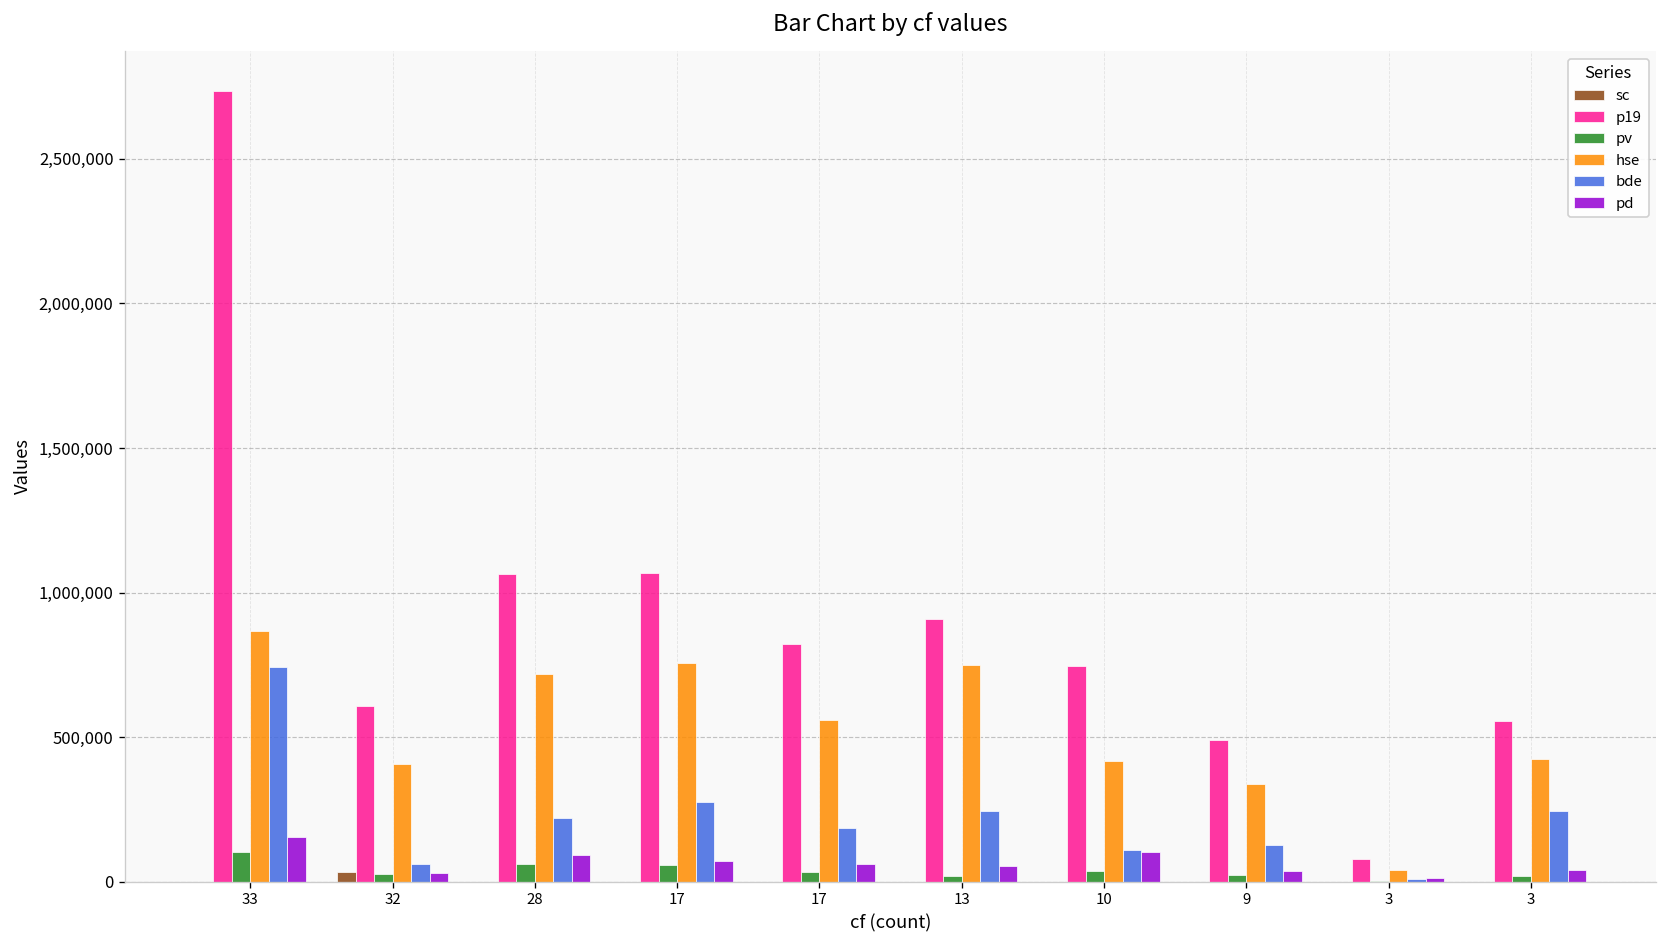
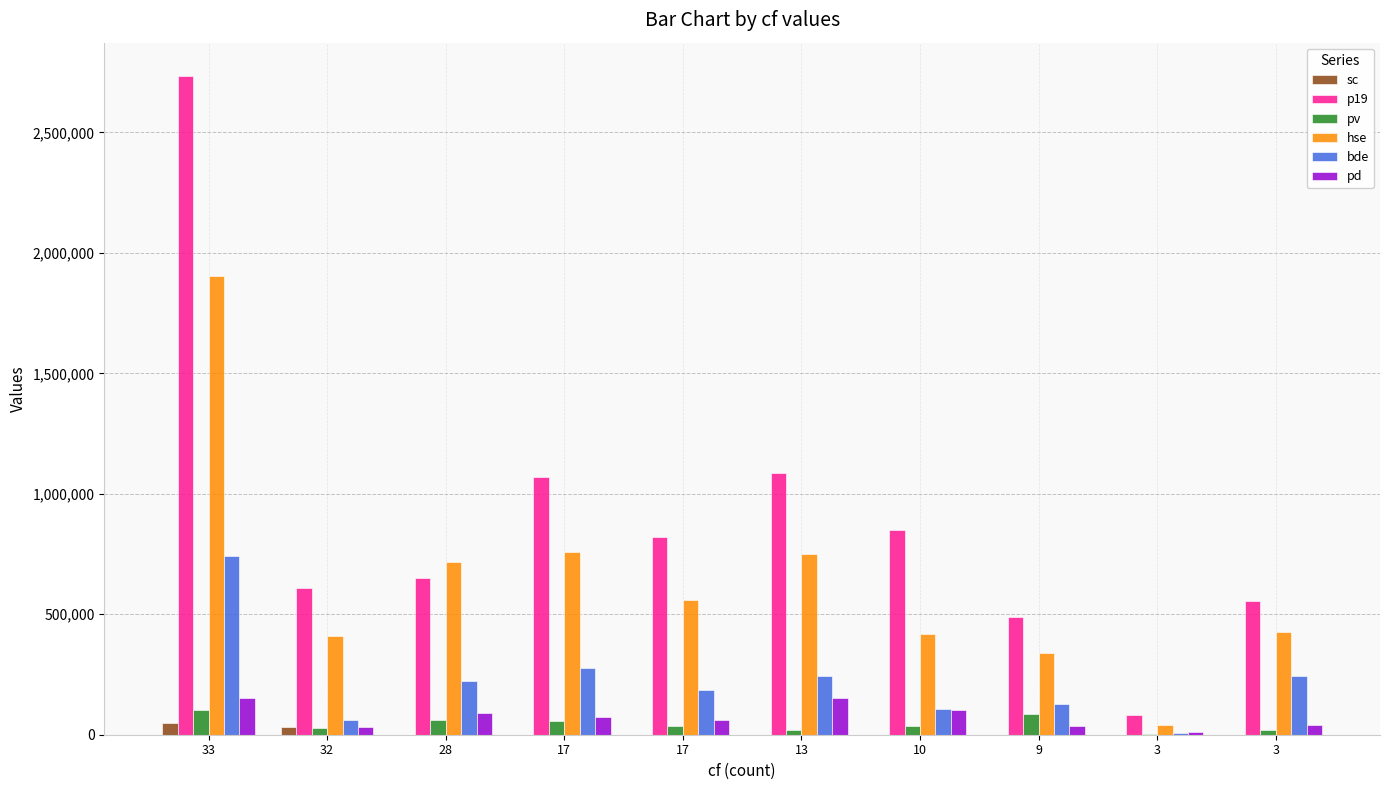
sc, 33: 0 -> 50,000
hse, 33: 870,000 -> 1,910,000
p19, 28: 1,060,000 -> 650,000
p19, 13: 910,000 -> 1,090,000
pd, 13: 50,000 -> 150,000
p19, 10: 740,000 -> 850,000
pv, 9: 20,000 -> 90,000
